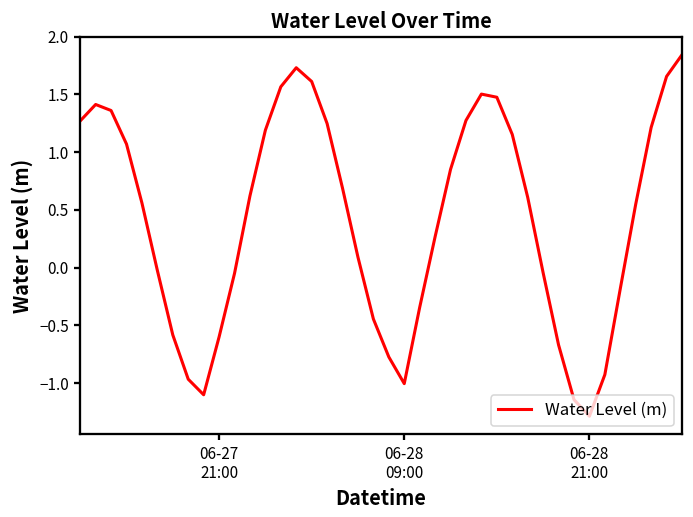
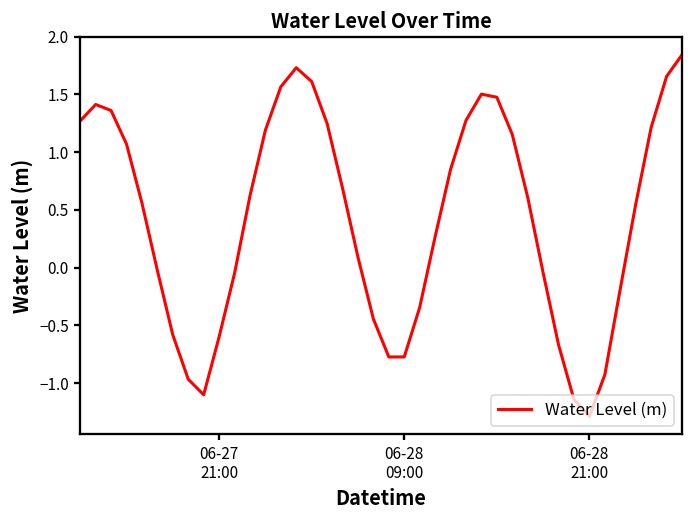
06-28 09:00: -1.01 -> -0.77
